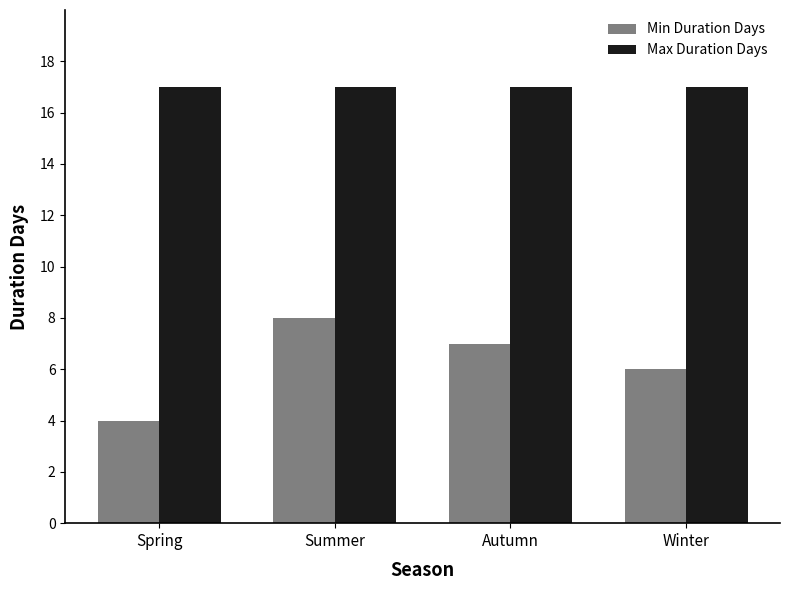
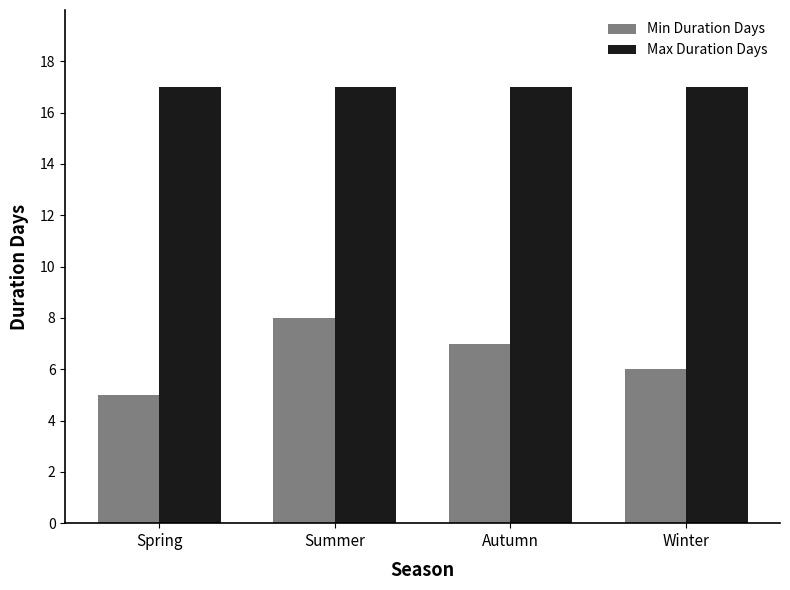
Min Duration Days, Spring: 4 -> 5
